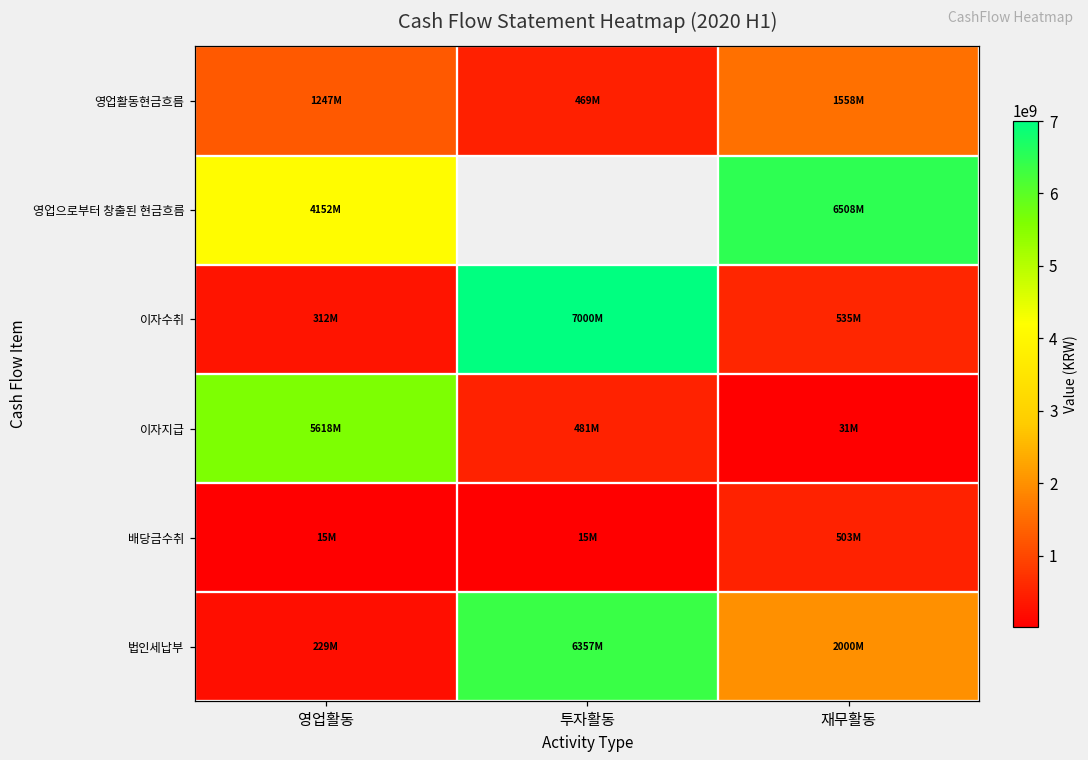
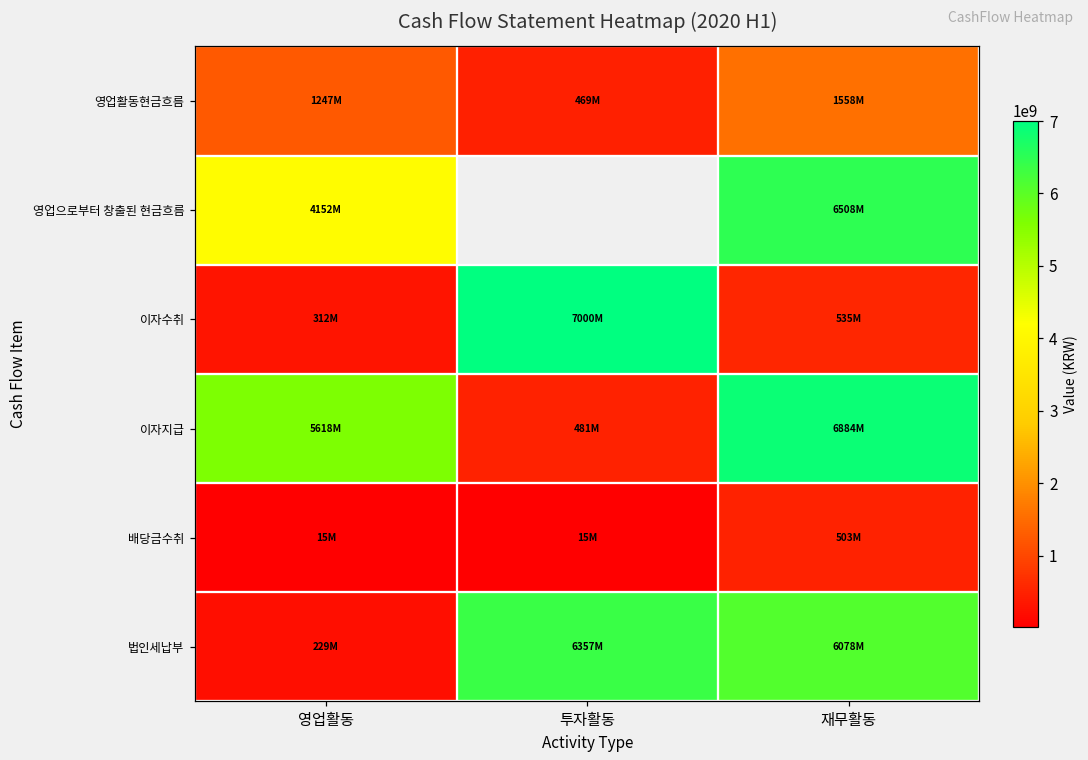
이자지급, 재무활동: 31M -> 6884M
법인세납부, 재무활동: 2000M -> 6078M
